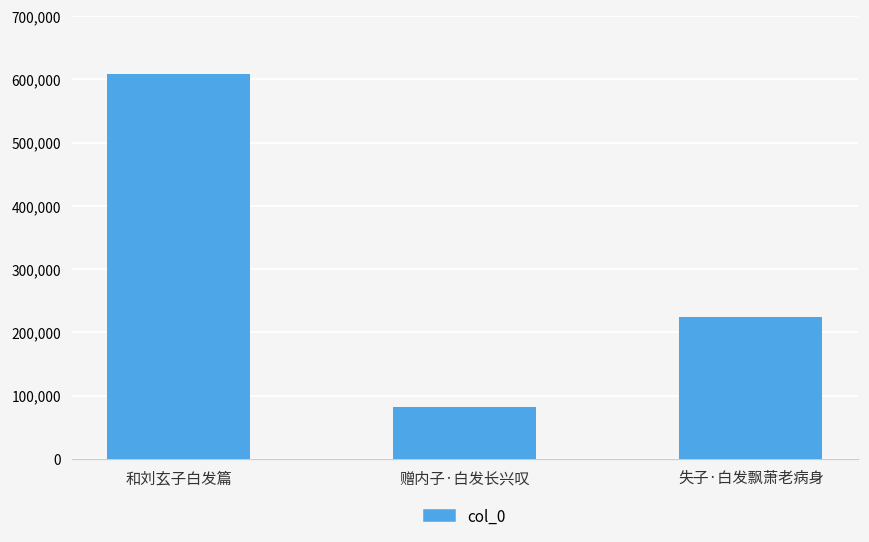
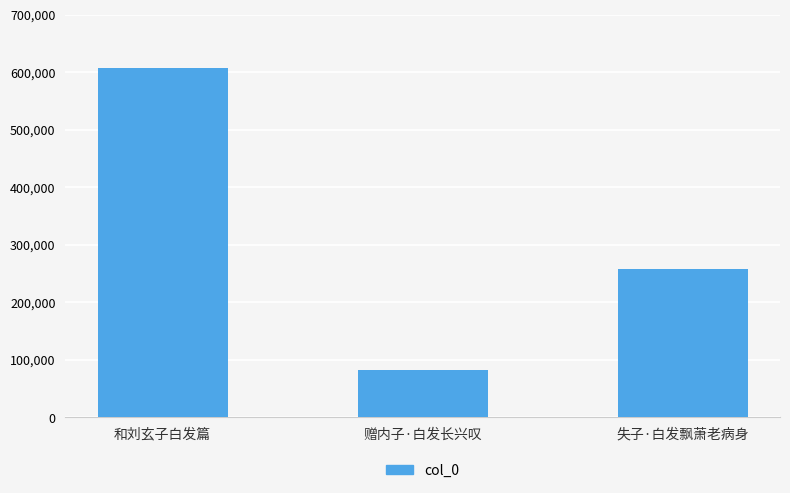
失子·白发飘萧老病身: 220,000 -> 260,000
